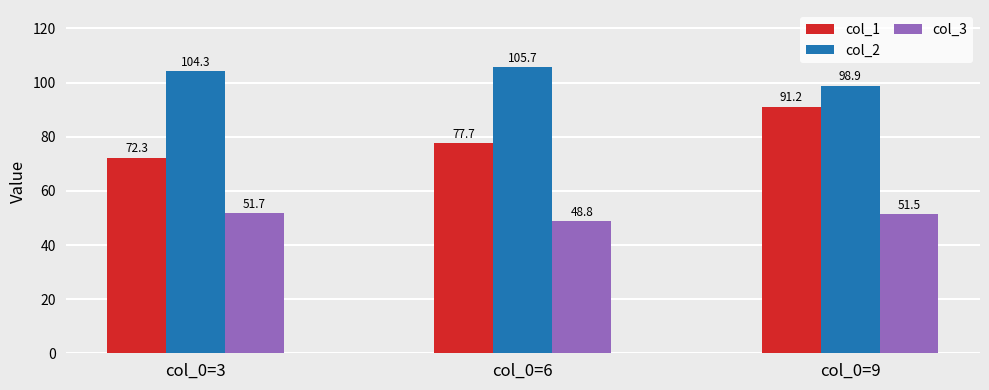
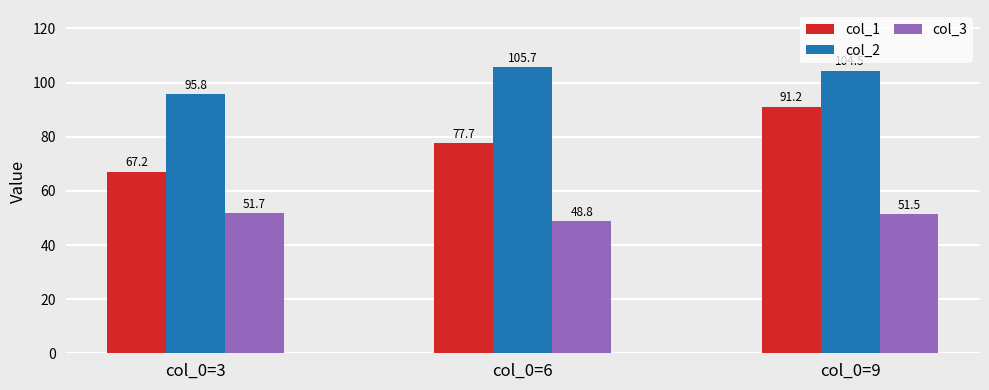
col_1, col_0=3: 72.3 -> 67.2
col_2, col_0=3: 104.3 -> 95.8
col_2, col_0=9: 99 -> 104
